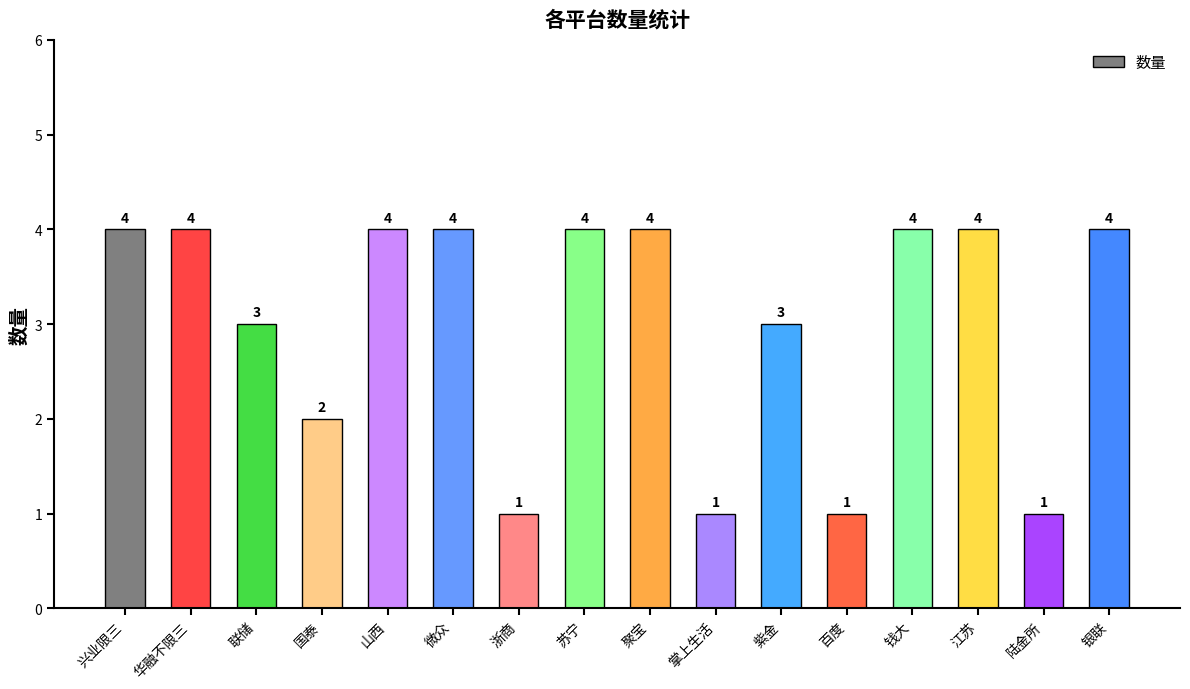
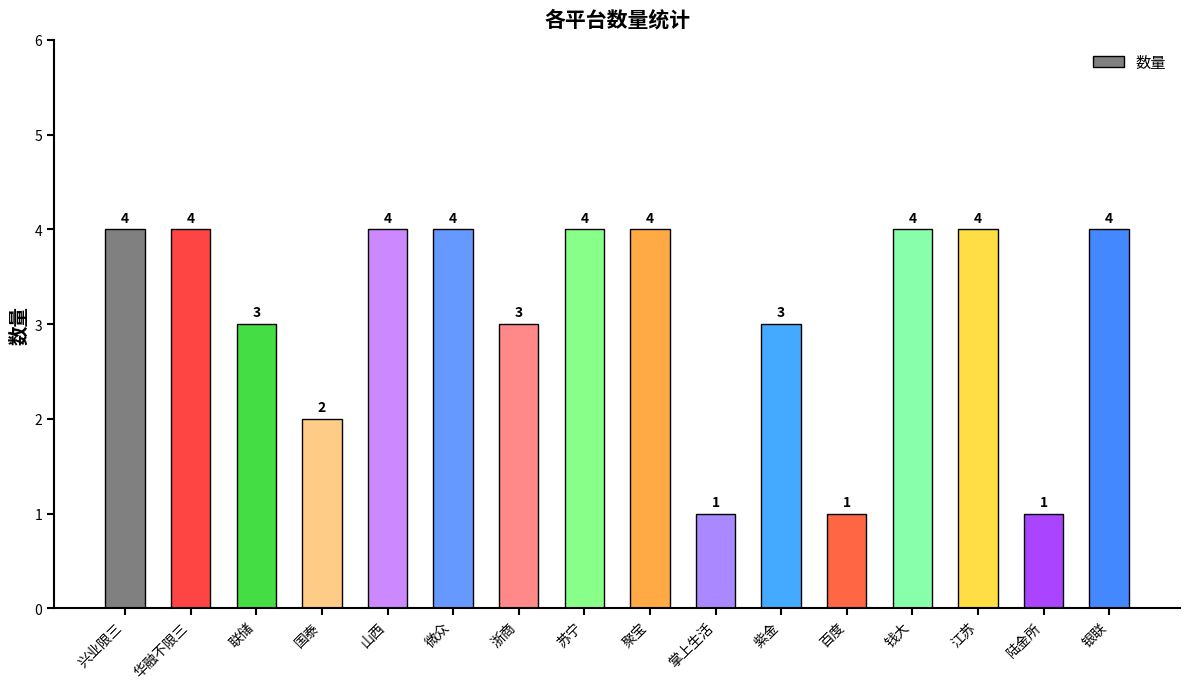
浙商: 1 -> 3
